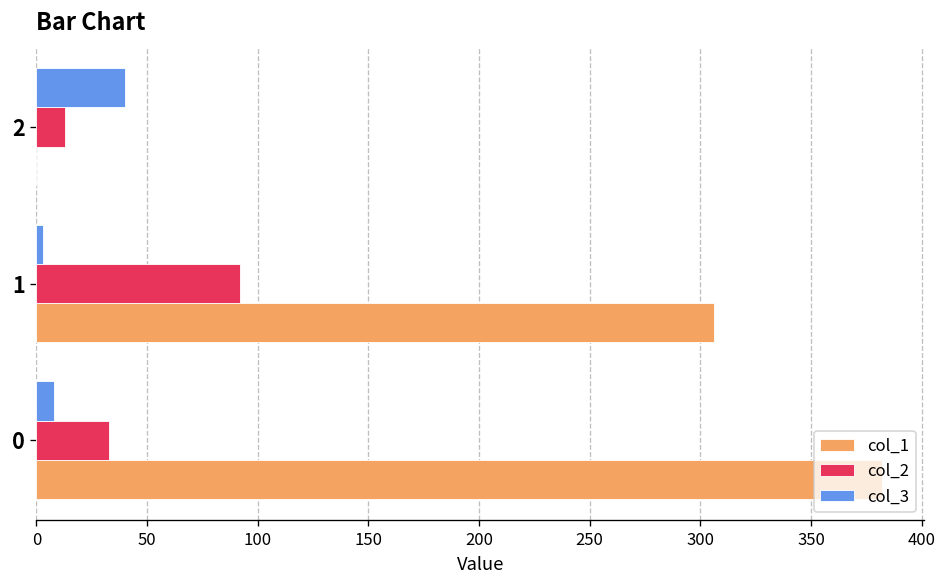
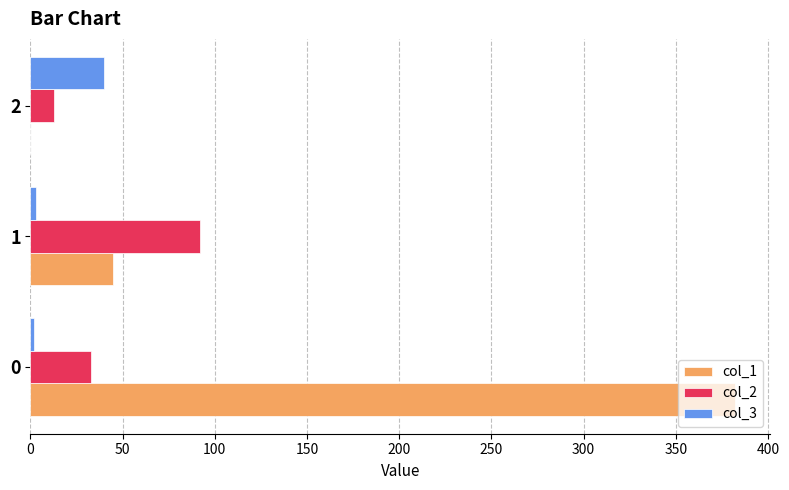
col_1, 1: 306 -> 45
col_3, 0: 8 -> 2
